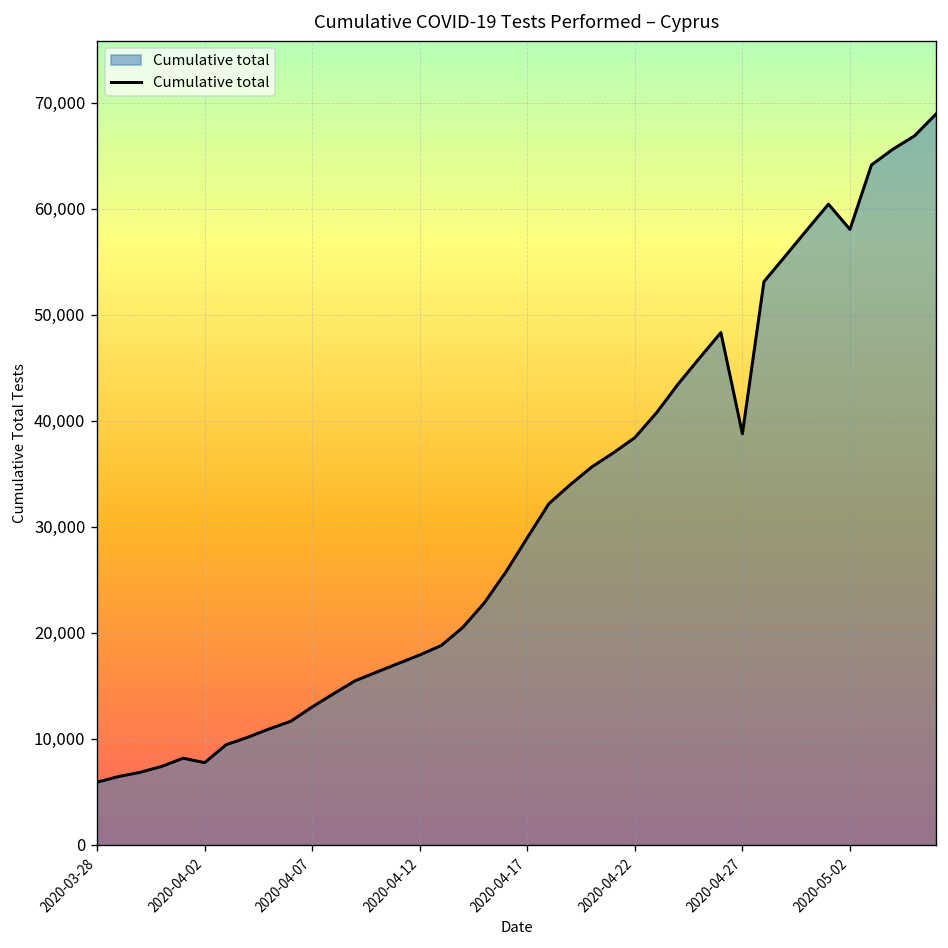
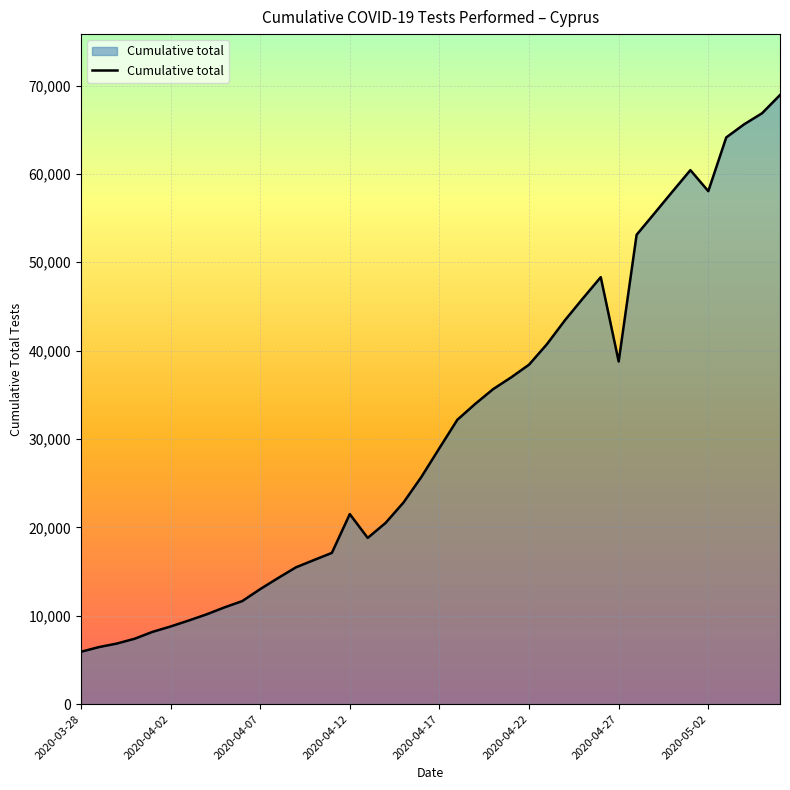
2020-04-02: 8,000 -> 9,000
2020-04-12: 18,000 -> 22,000
